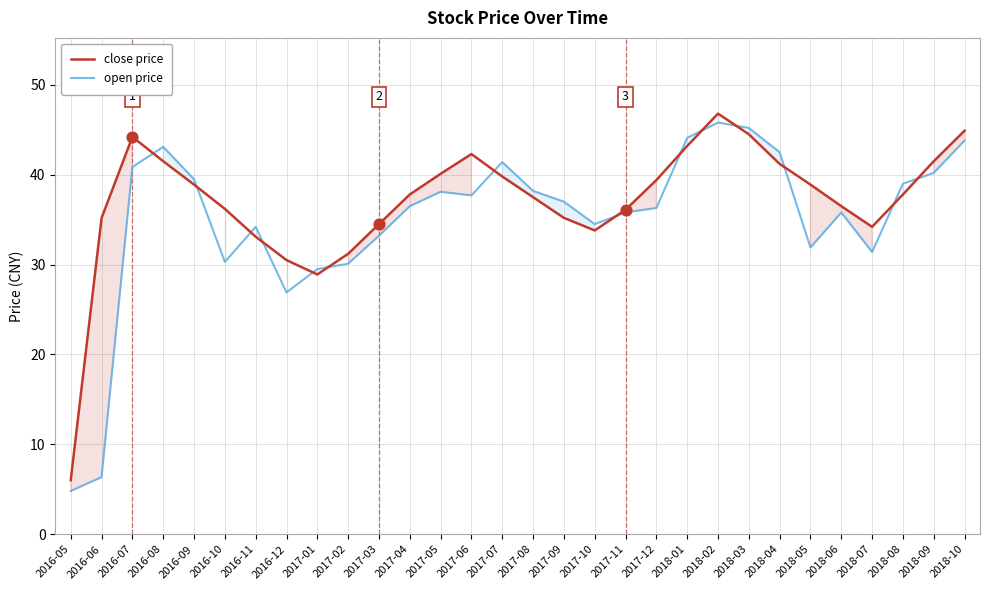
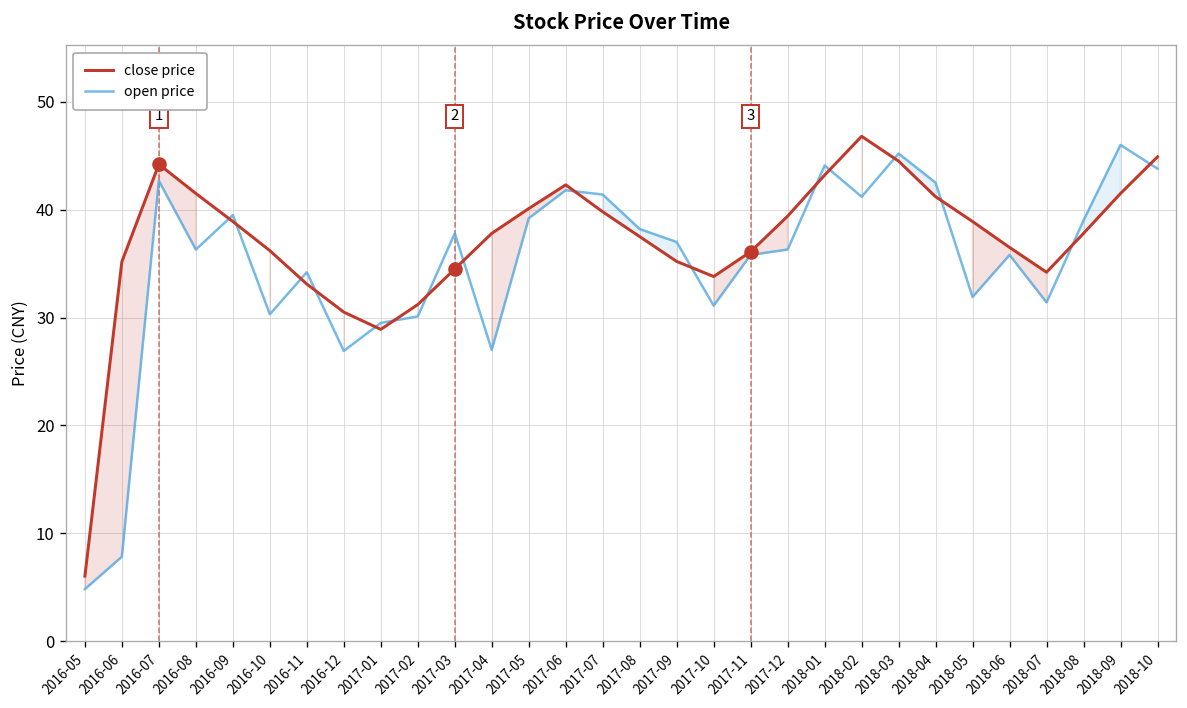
open price, 2016-06: 6 -> 8
open price, 2016-07: 41 -> 43
open price, 2016-08: 43 -> 36
open price, 2017-03: 33 -> 38
open price, 2017-04: 37 -> 27
open price, 2017-05: 38 -> 39
open price, 2017-06: 38 -> 42
open price, 2017-10: 35 -> 31
open price, 2018-02: 46 -> 41
open price, 2018-09: 40 -> 46
